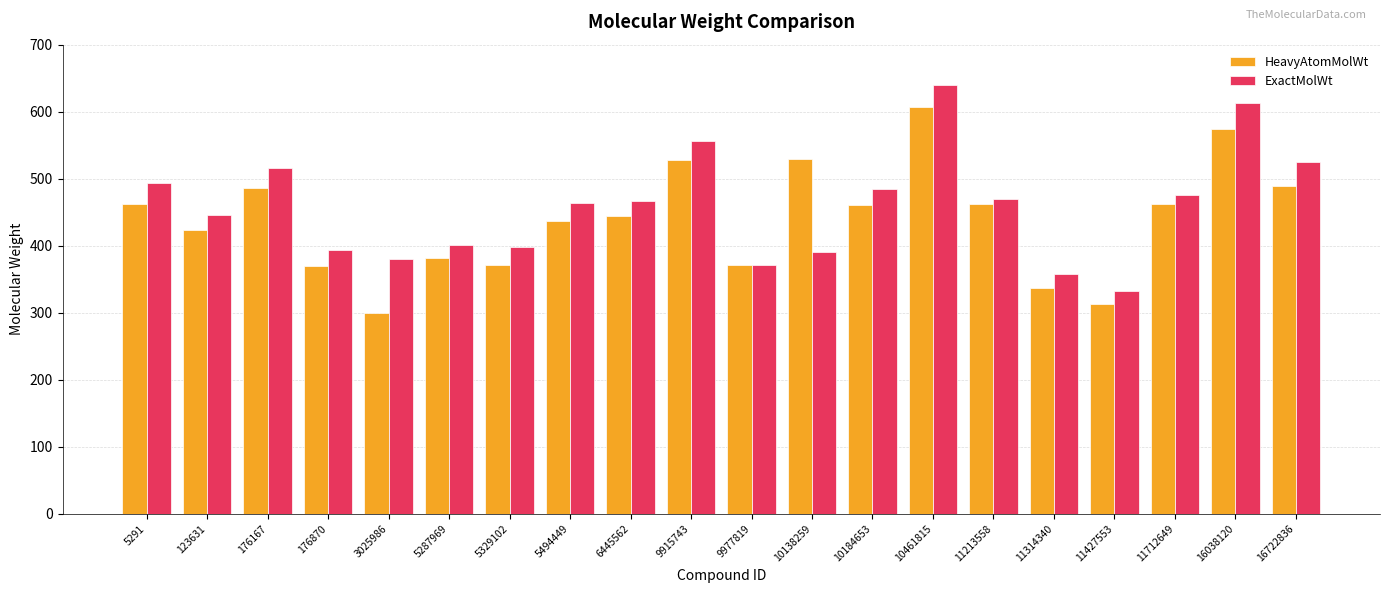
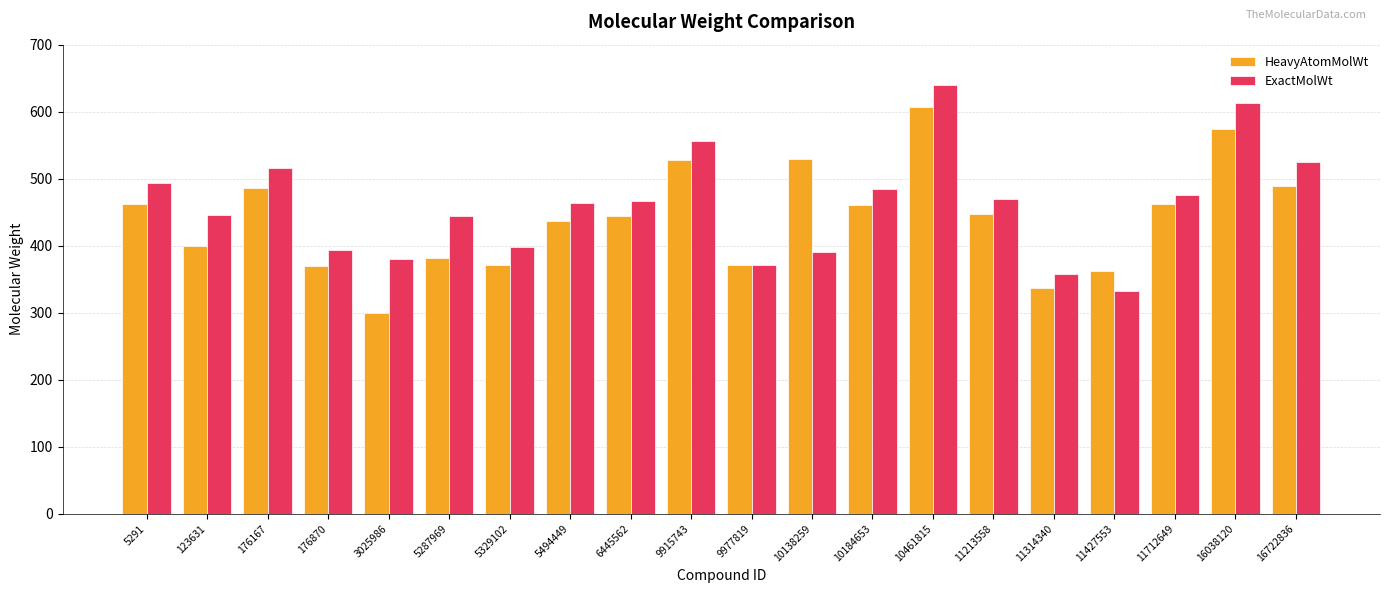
HeavyAtomMolWt, 123631: 420 -> 400
ExactMolWt, 5287969: 400 -> 440
HeavyAtomMolWt, 11213558: 460 -> 450
HeavyAtomMolWt, 11427553: 310 -> 360
